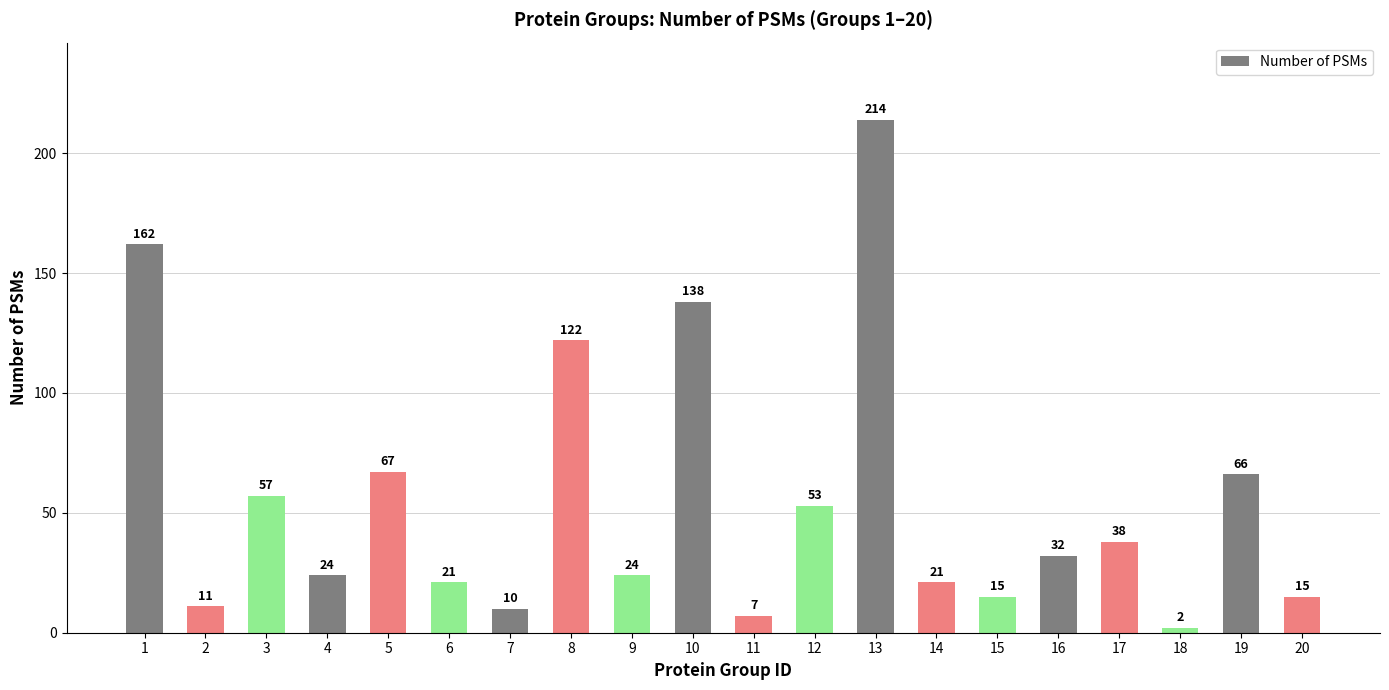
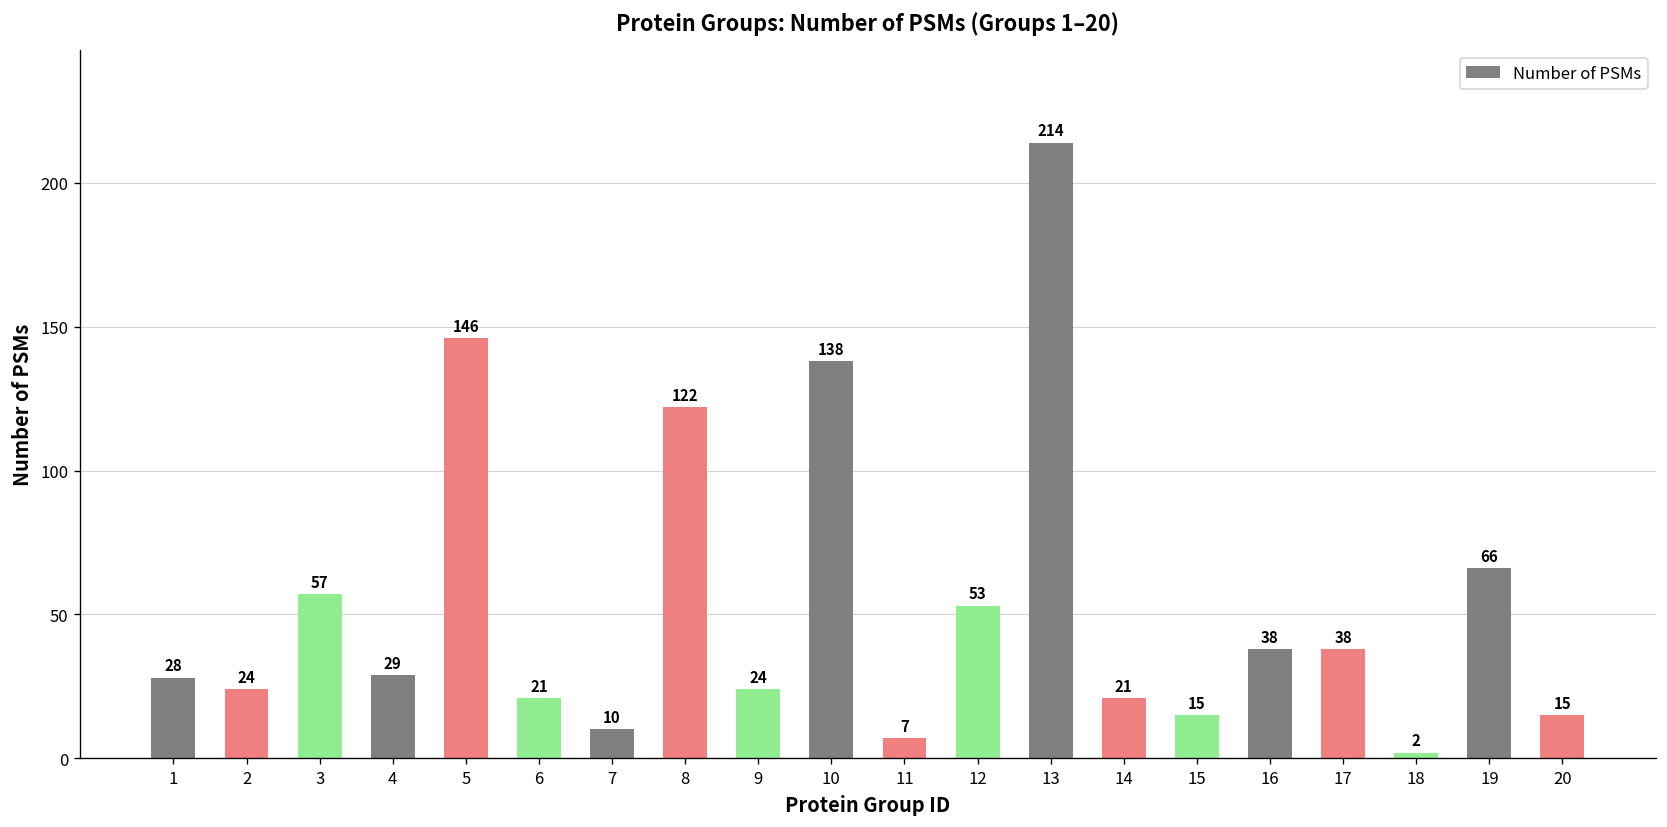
1: 162 -> 28
2: 11 -> 24
4: 24 -> 29
5: 67 -> 146
16: 32 -> 38
